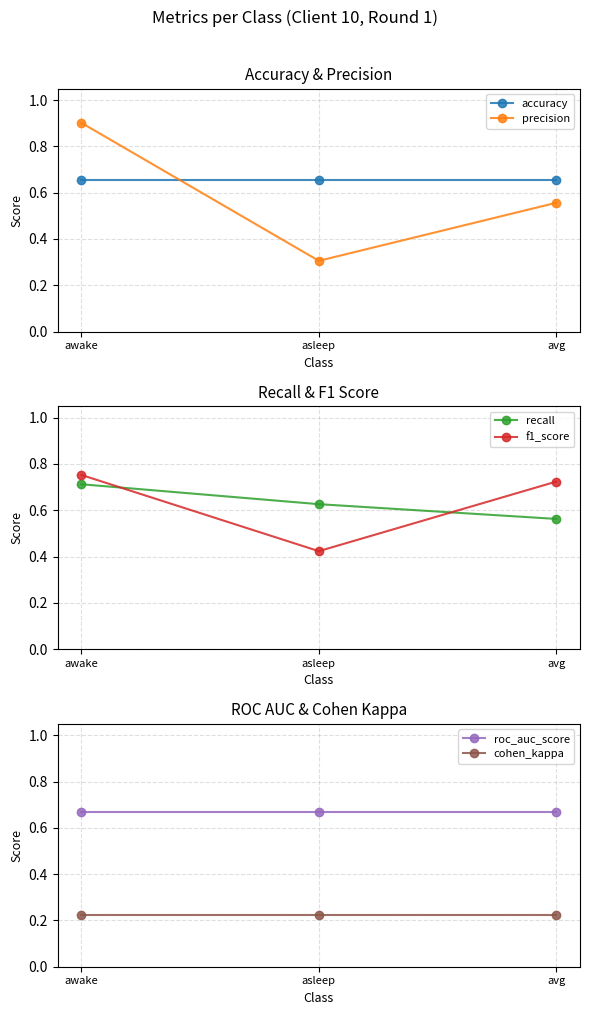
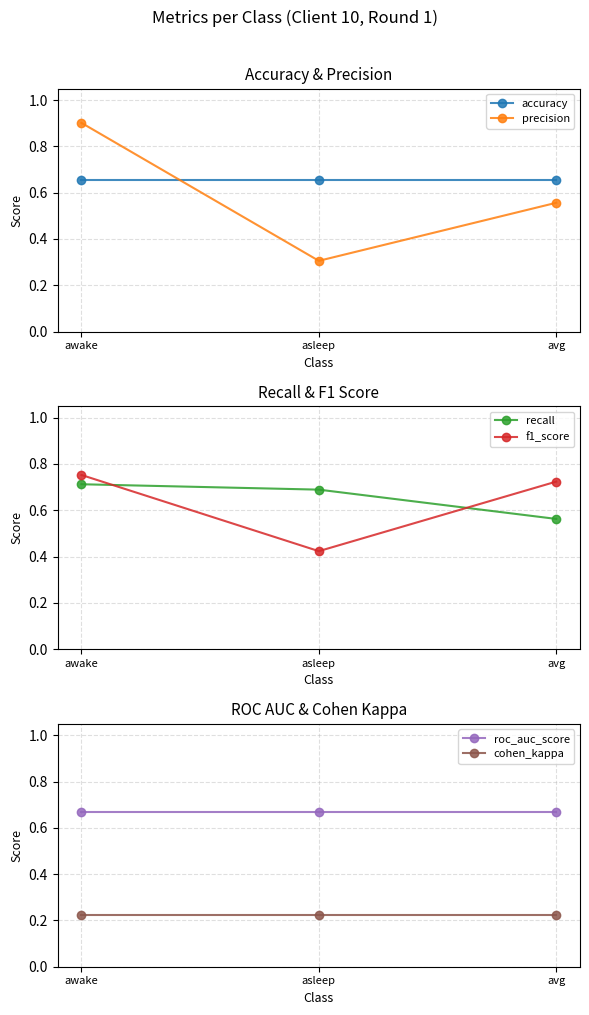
Recall & F1 Score, recall, asleep: 0.63 -> 0.69
